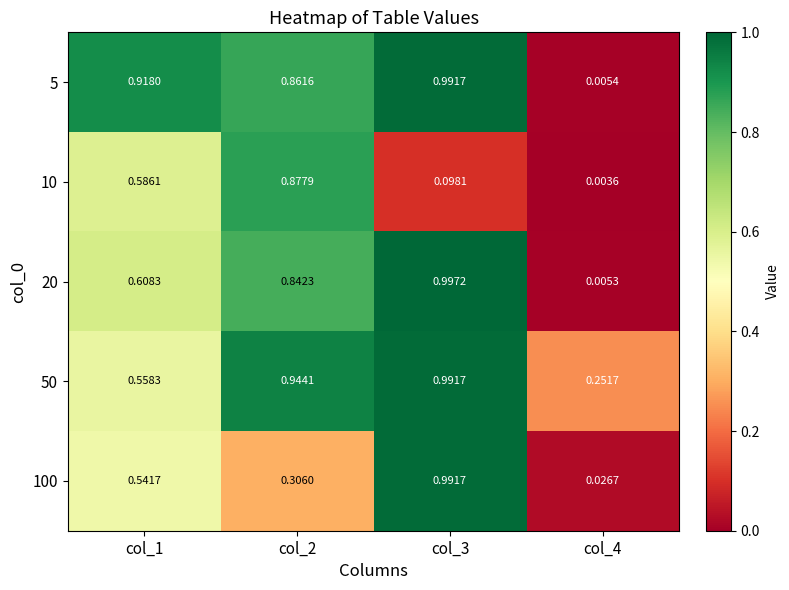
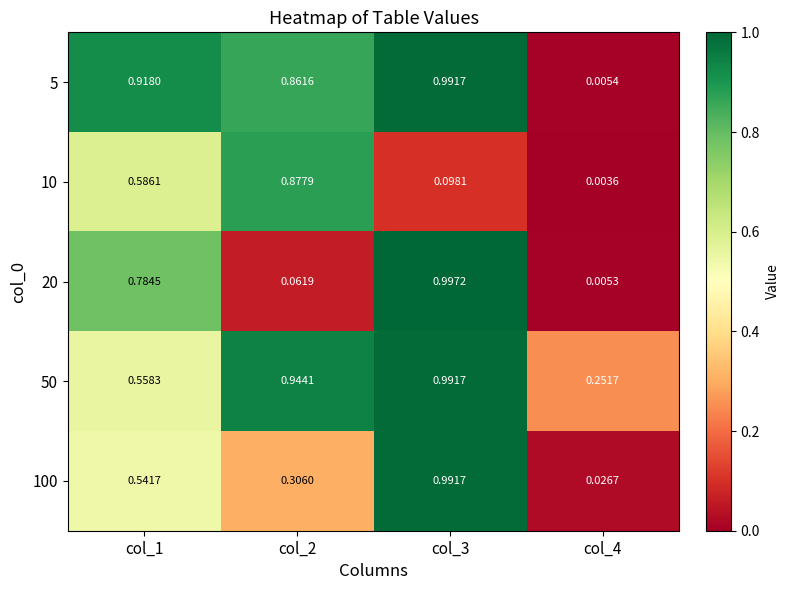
20, col_1: 0.6083 -> 0.7845
20, col_2: 0.8423 -> 0.0619
